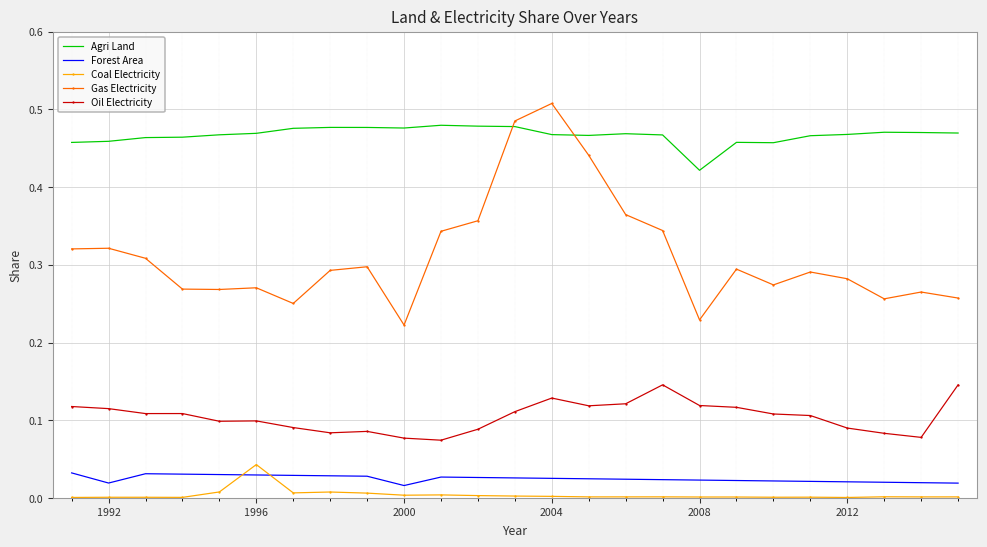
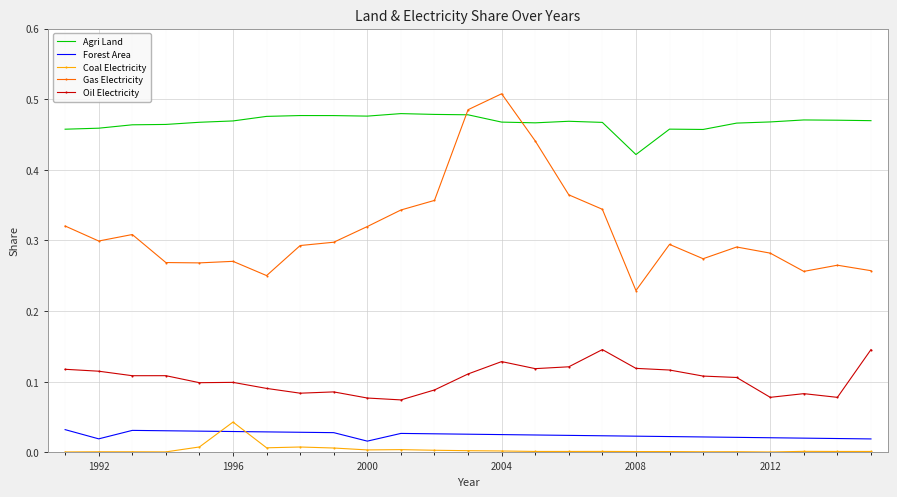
Gas Electricity, 1992: 0.32 -> 0.30
Gas Electricity, 2000: 0.22 -> 0.32
Oil Electricity, 2012: 0.09 -> 0.08
